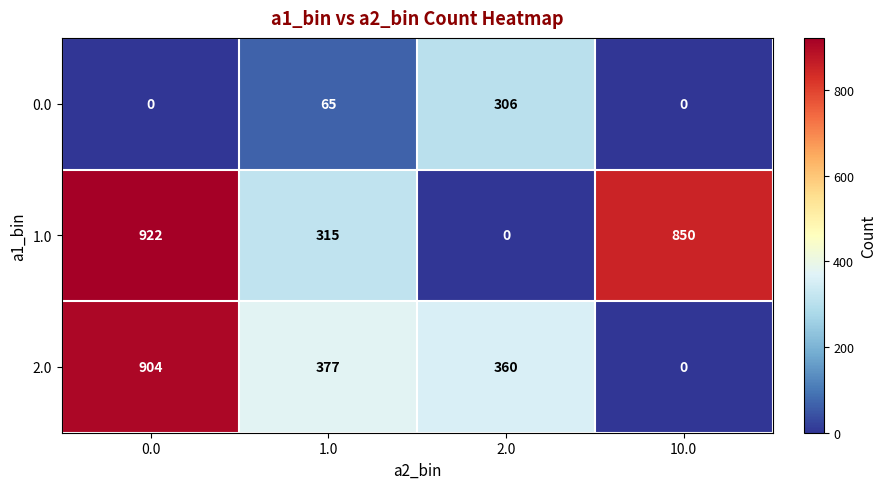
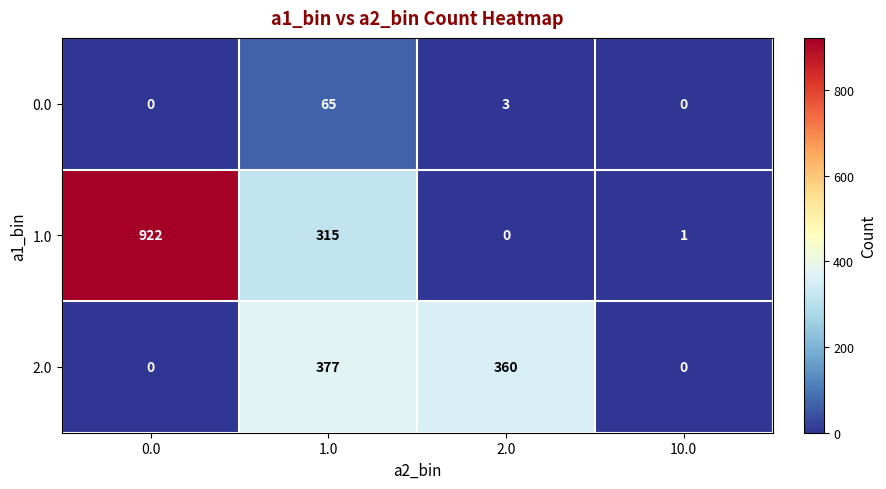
0.0, 2.0: 306 -> 3
1.0, 10.0: 850 -> 1
2.0, 0.0: 904 -> 0
